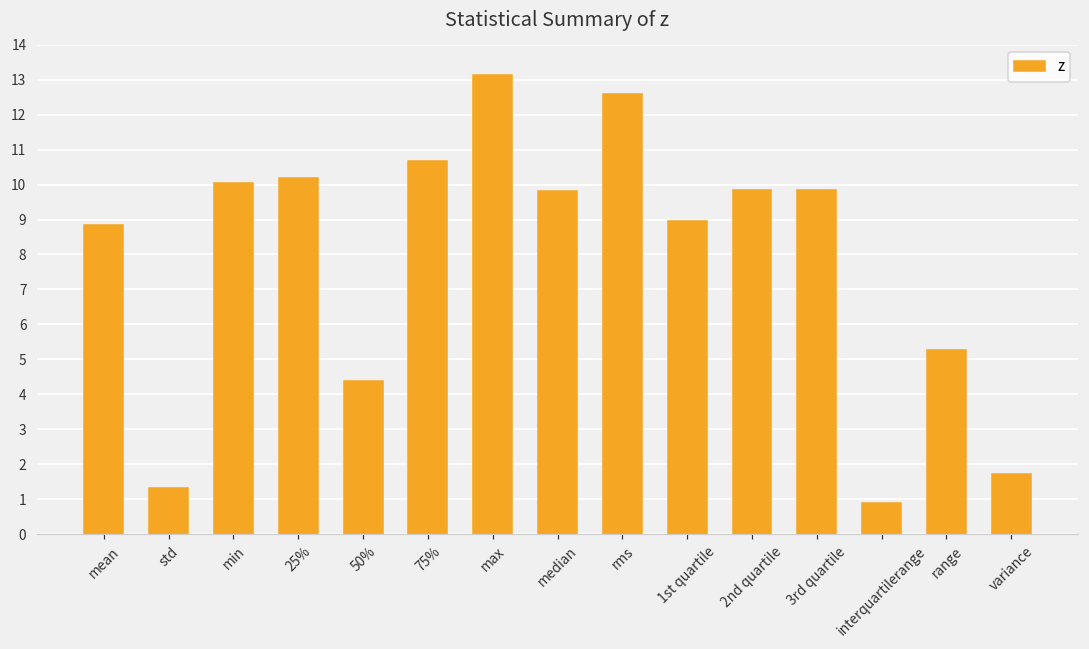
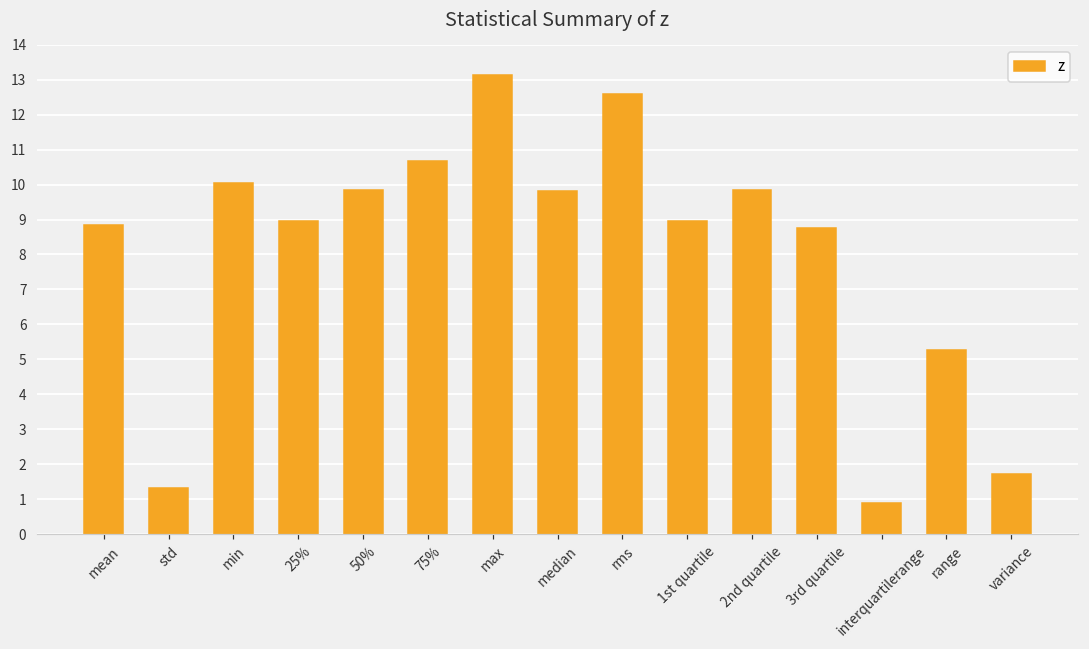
25%: 10.2 -> 8.9
50%: 4.4 -> 9.8
3rd quartile: 9.8 -> 8.7
